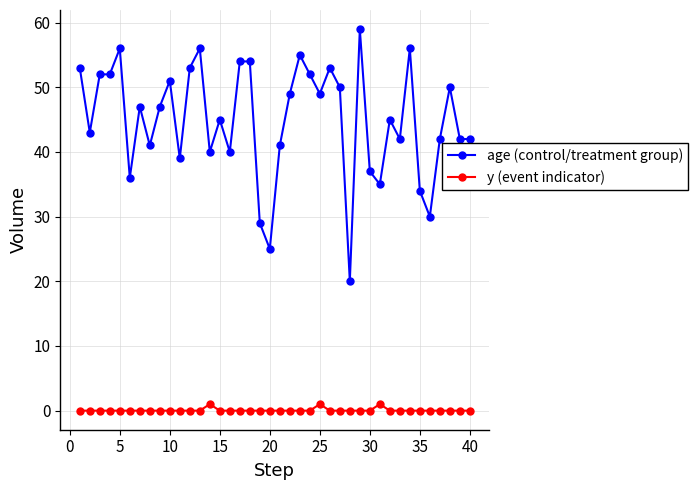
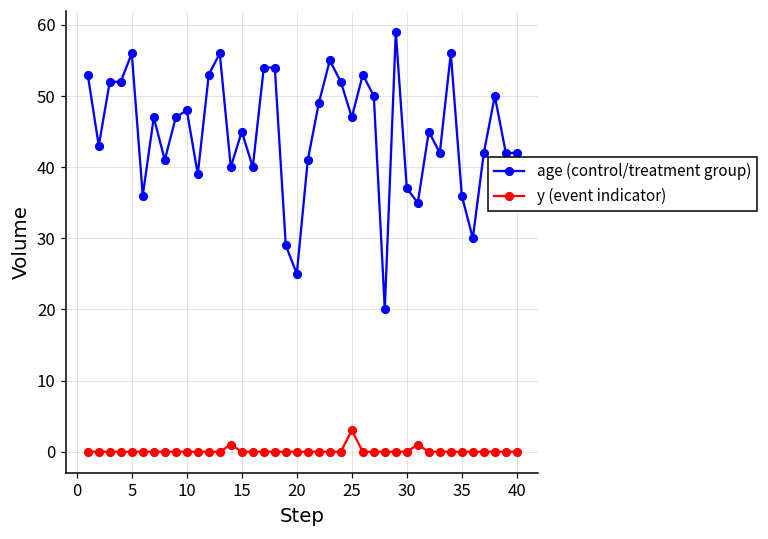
age (control/treatment group), 10: 51 -> 48
age (control/treatment group), 25: 49 -> 47
y (event indicator), 25: 1 -> 3
age (control/treatment group), 35: 34 -> 36
